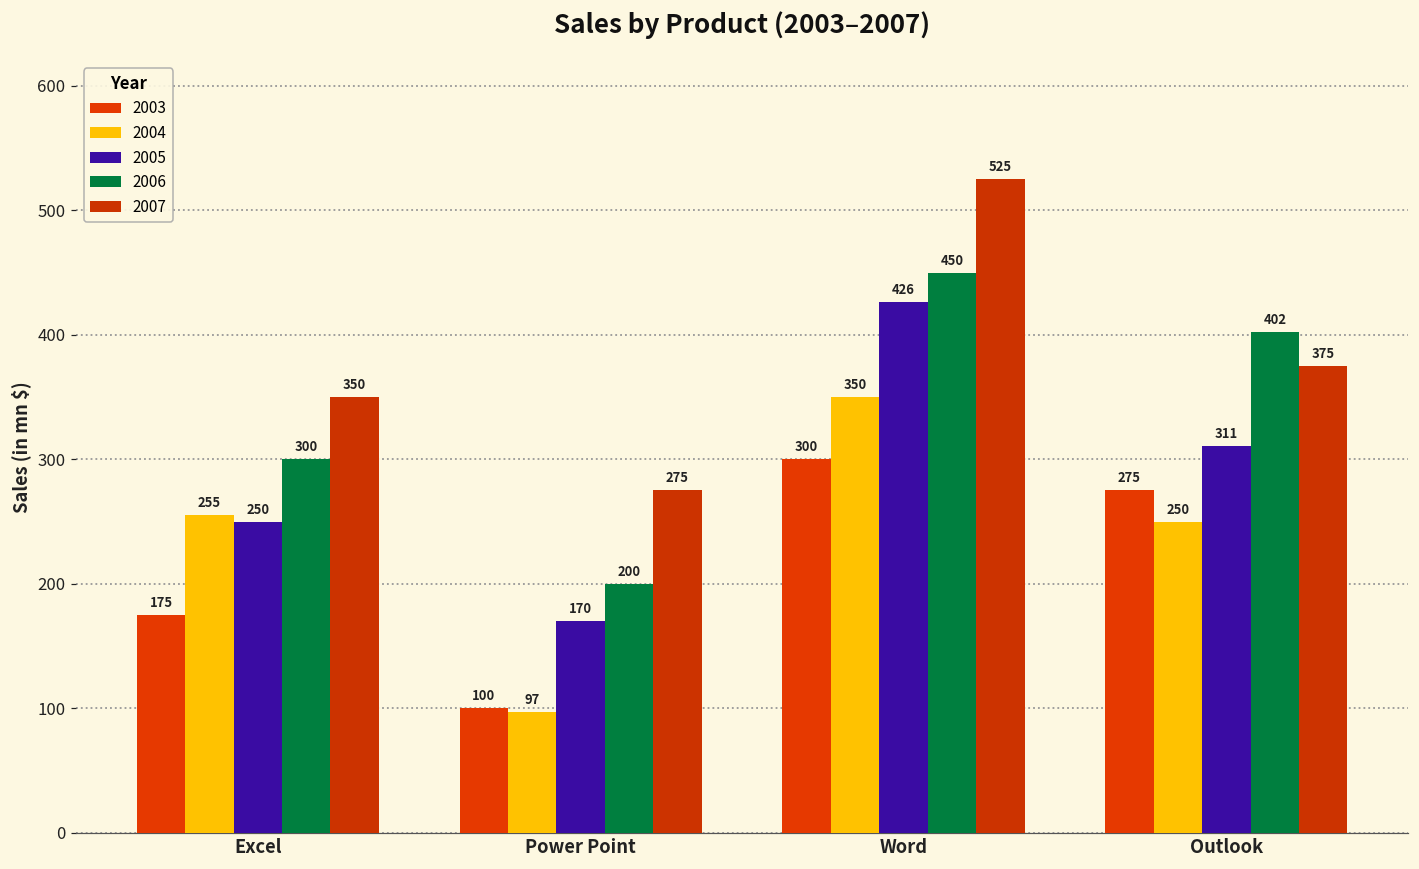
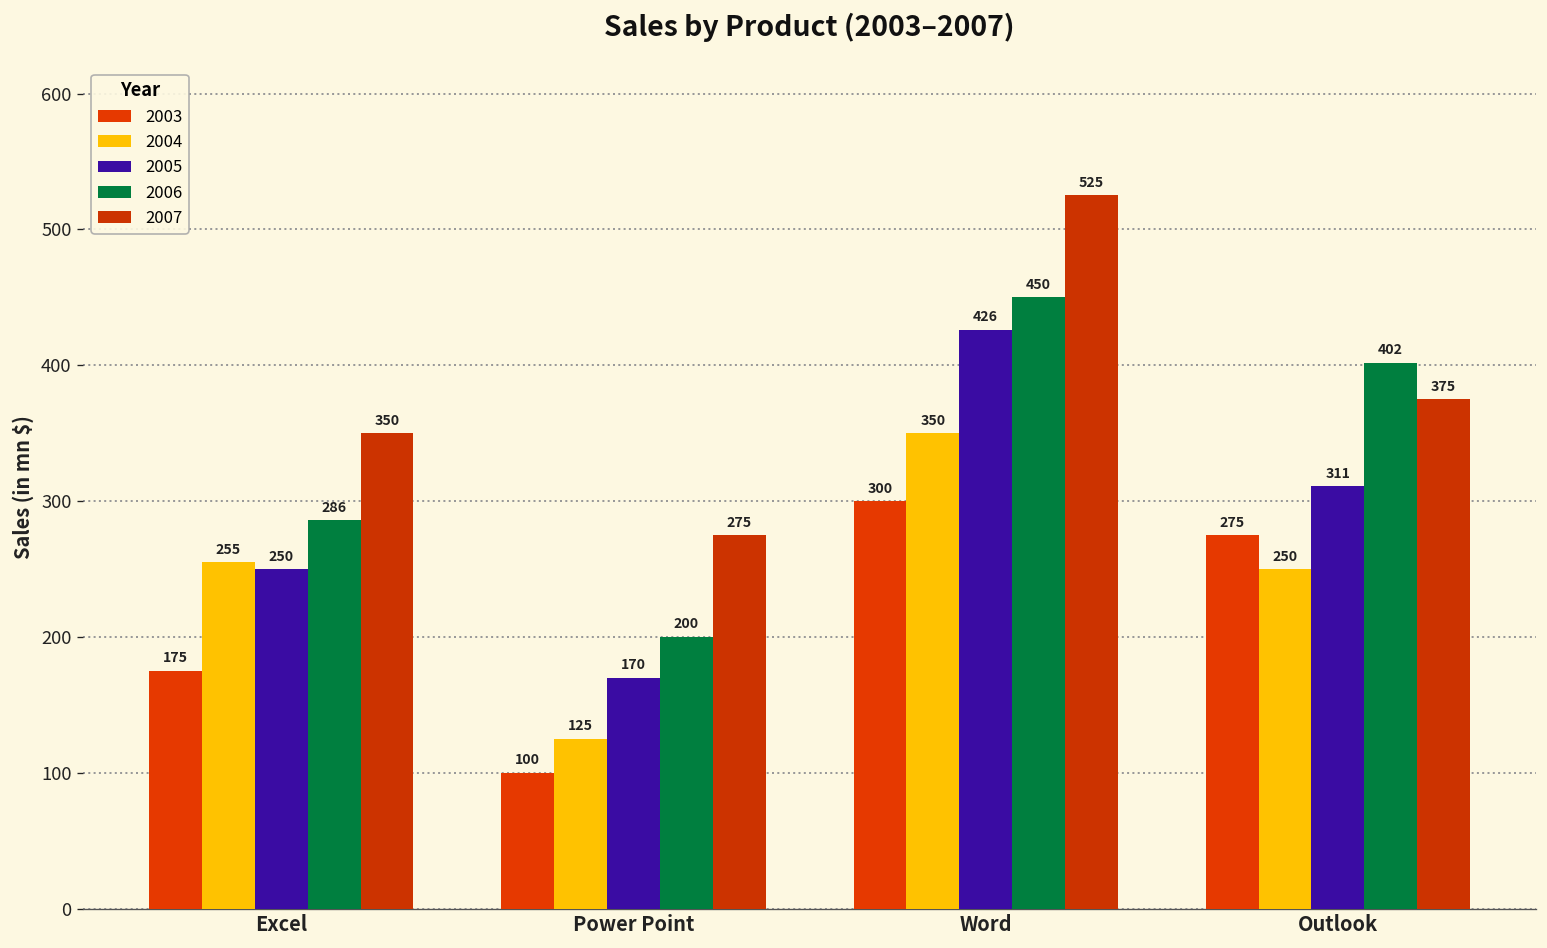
2006, Excel: 300 -> 286
2004, Power Point: 97 -> 125
